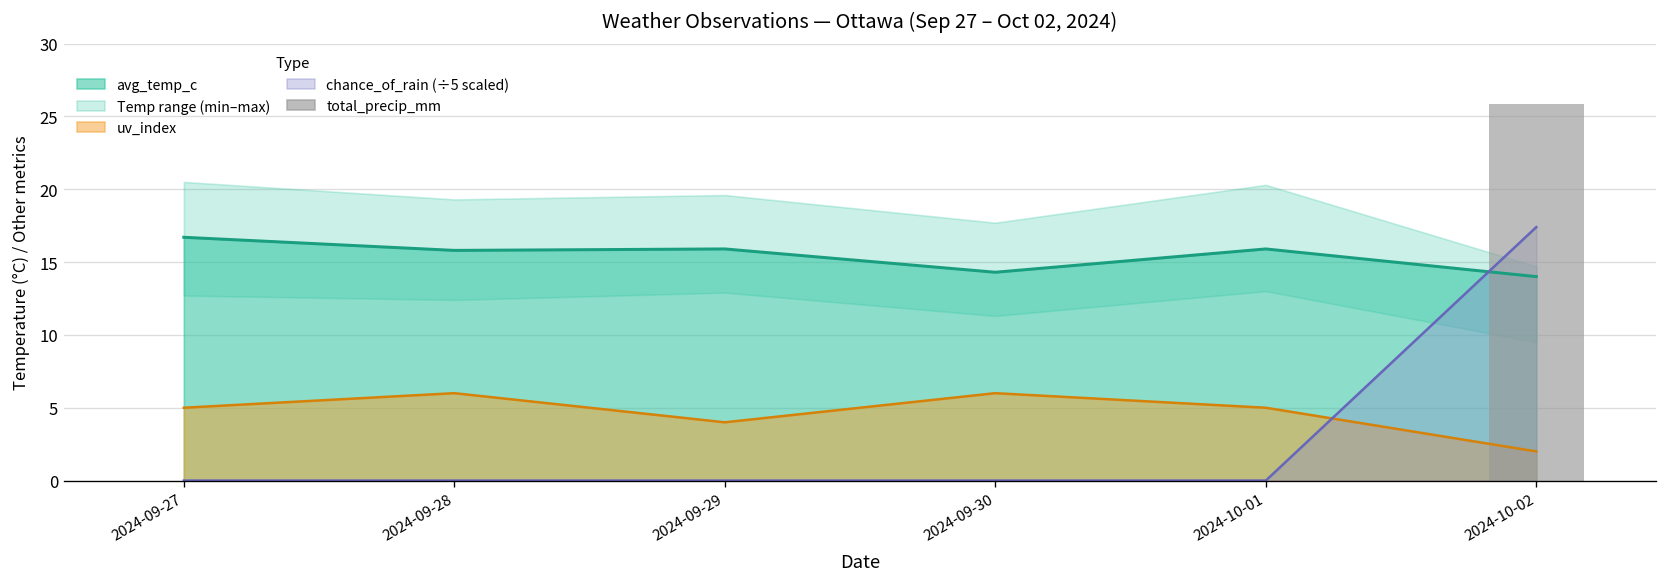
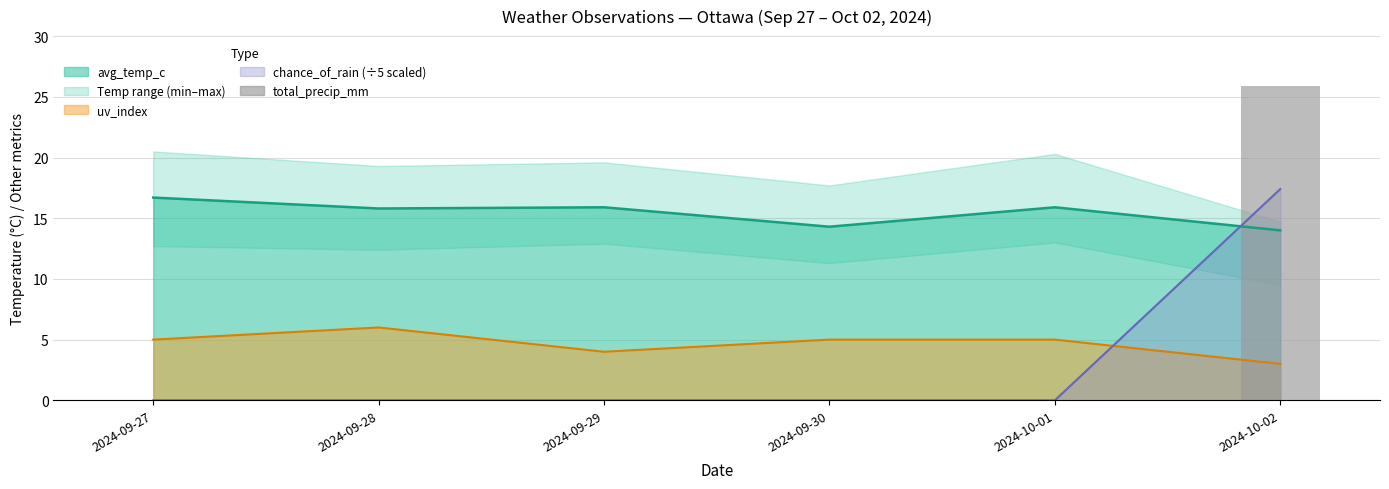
uv_index, 2024-09-30: 6 -> 5
uv_index, 2024-10-02: 2 -> 3
